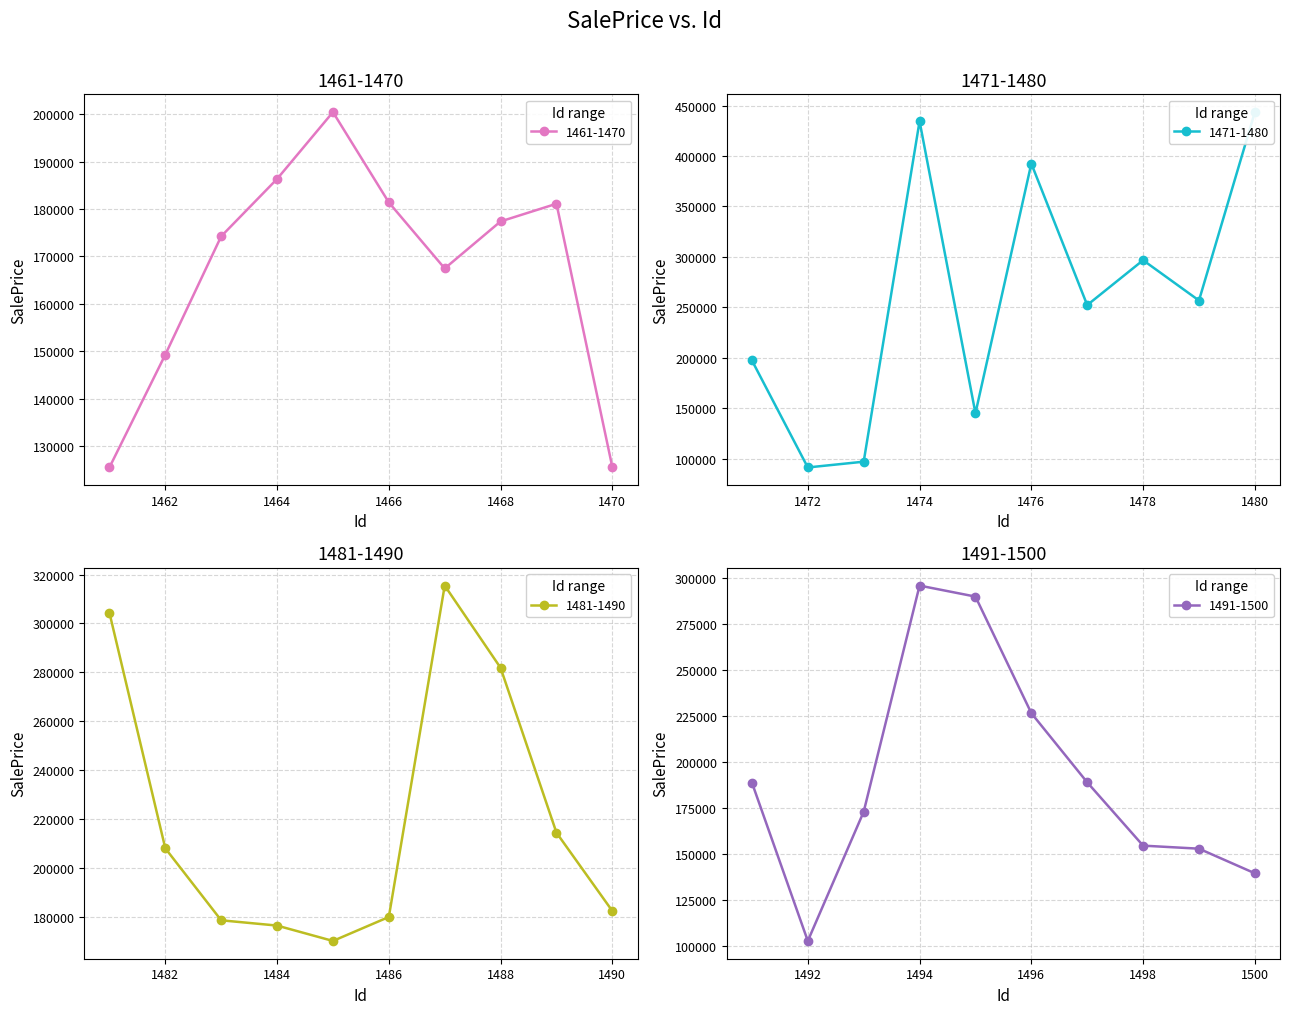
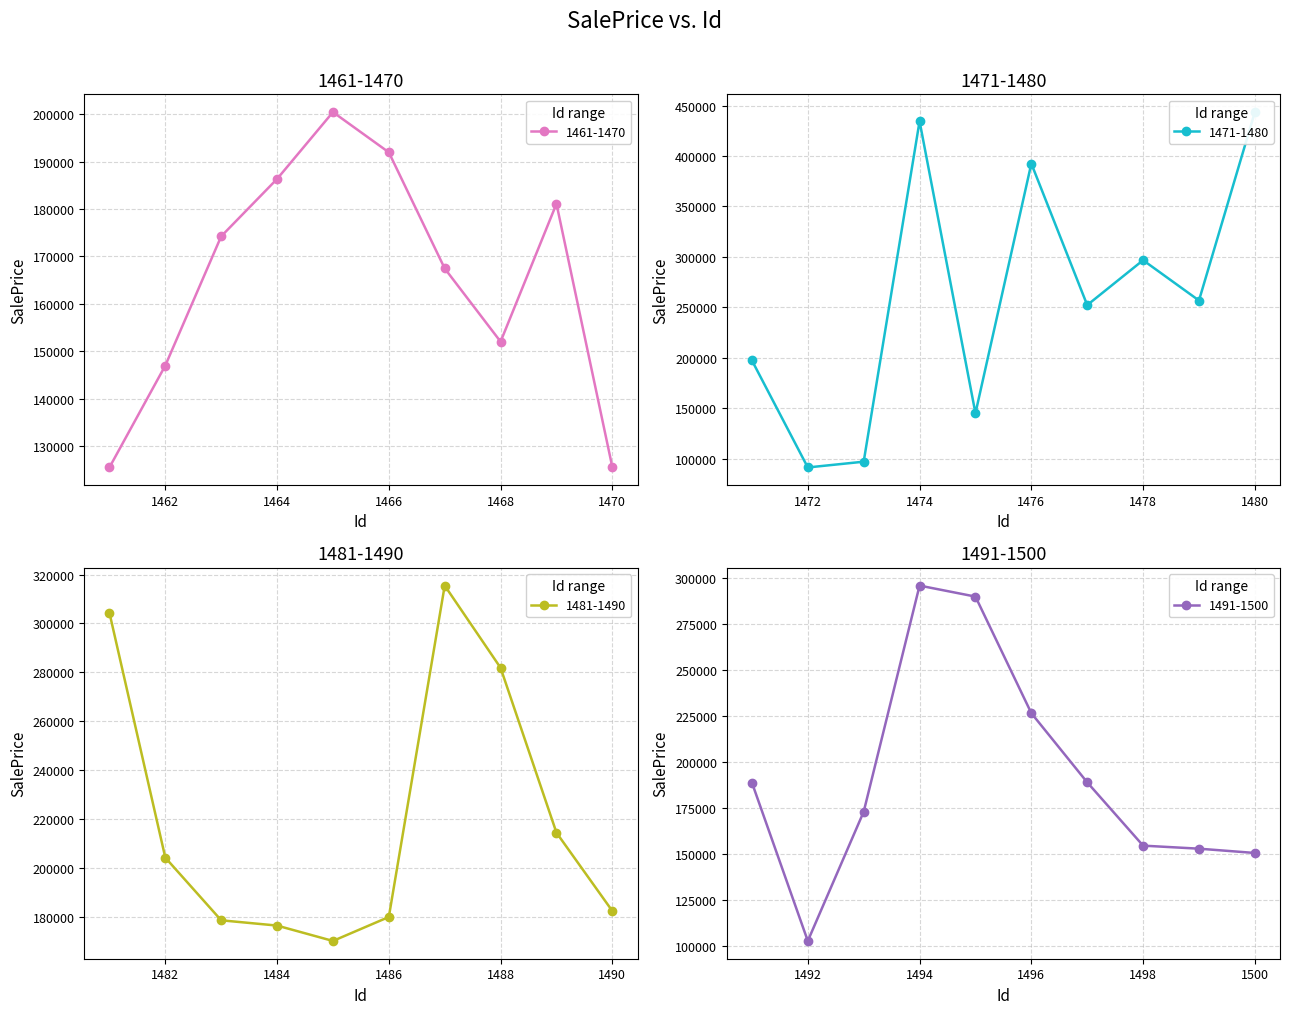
1461-1470, 1462: 149000 -> 147000
1461-1470, 1466: 181000 -> 192000
1461-1470, 1468: 177000 -> 152000
1481-1490, 1482: 208000 -> 204000
1491-1500, 1500: 139000 -> 151000
